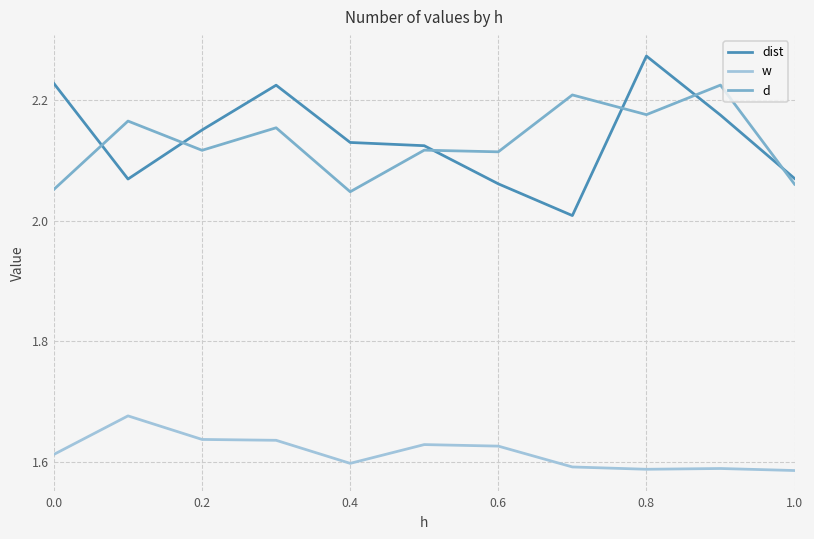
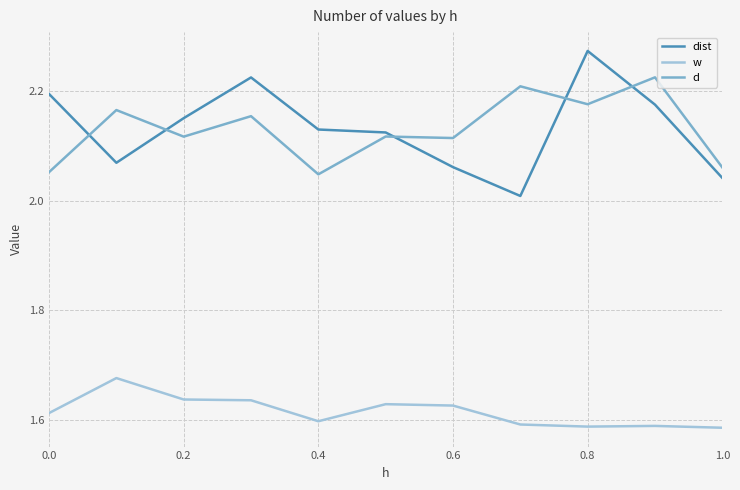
dist, 0.0: 2.23 -> 2.19
dist, 1.0: 2.07 -> 2.04
